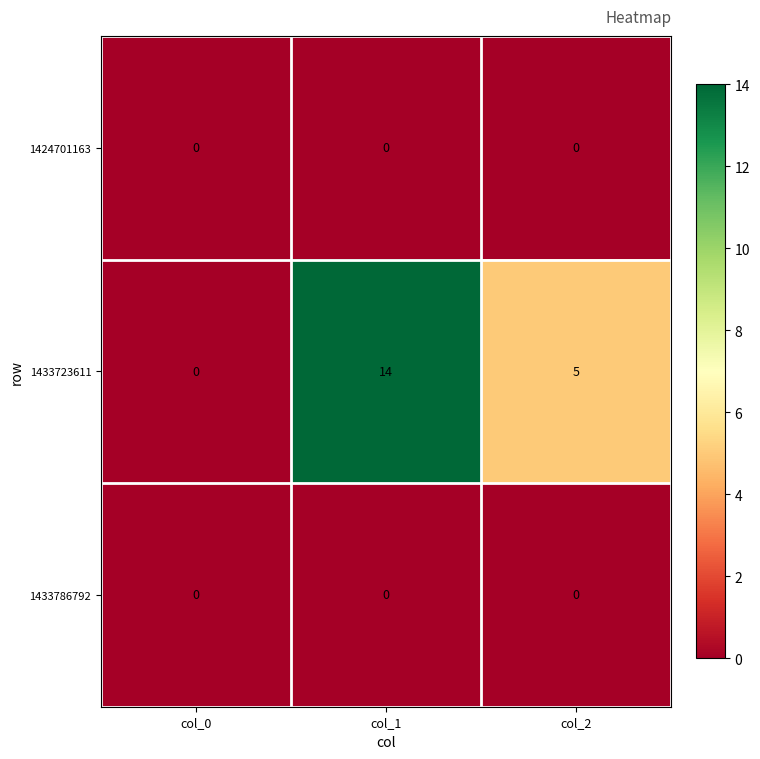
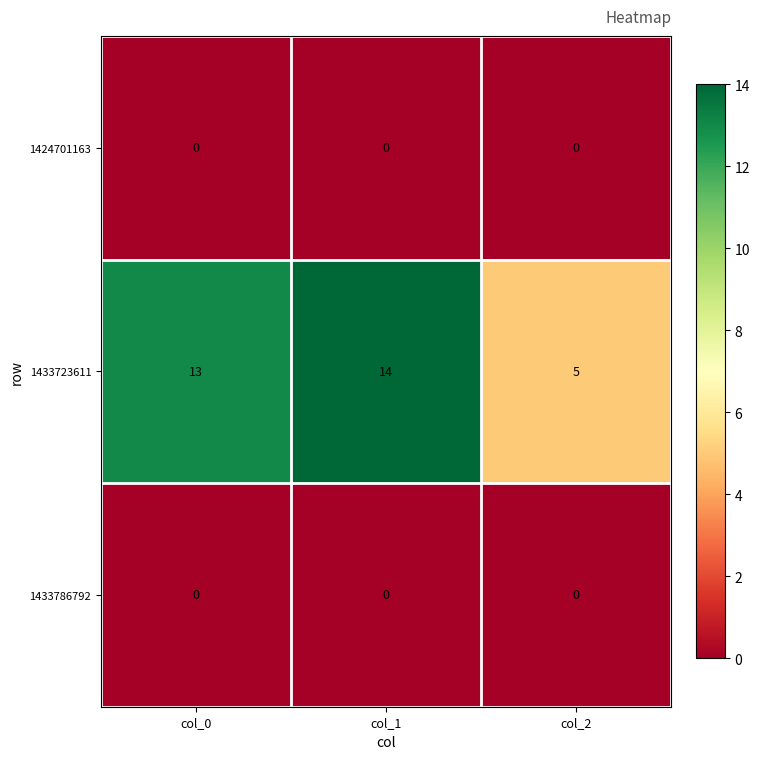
1433723611, col_0: 0 -> 13
